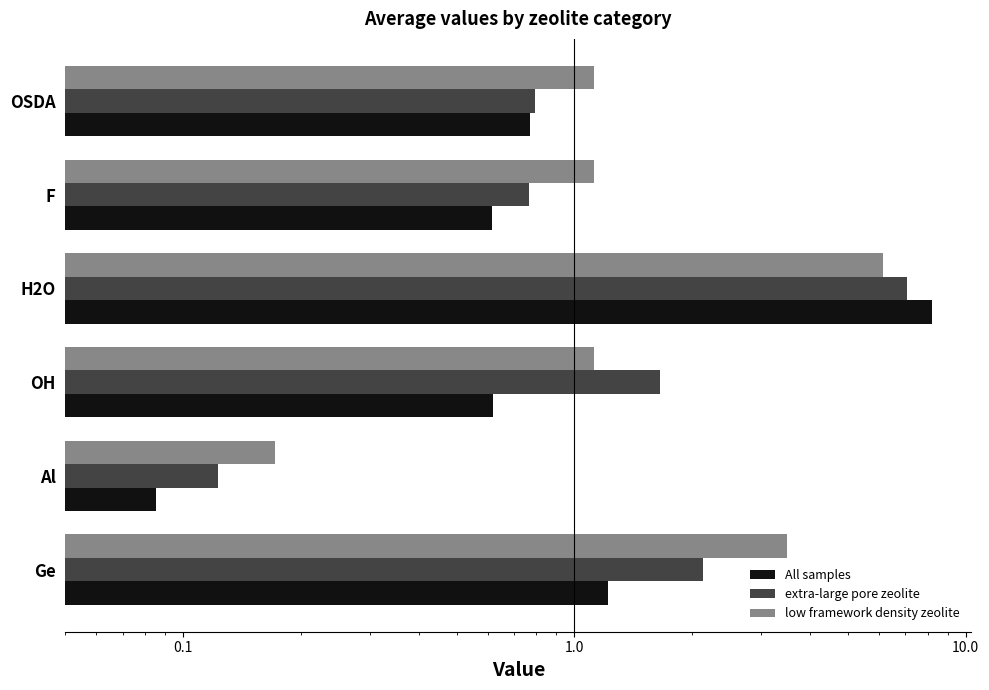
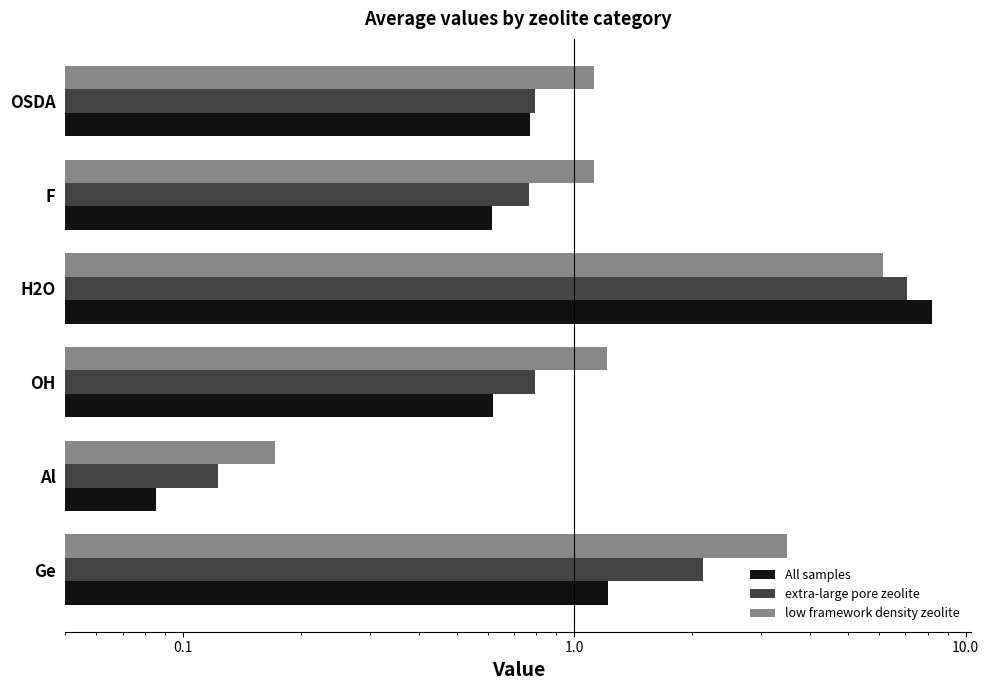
low framework density zeolite, OH: 1.13 -> 1.21
extra-large pore zeolite, OH: 1.66 -> 0.79
